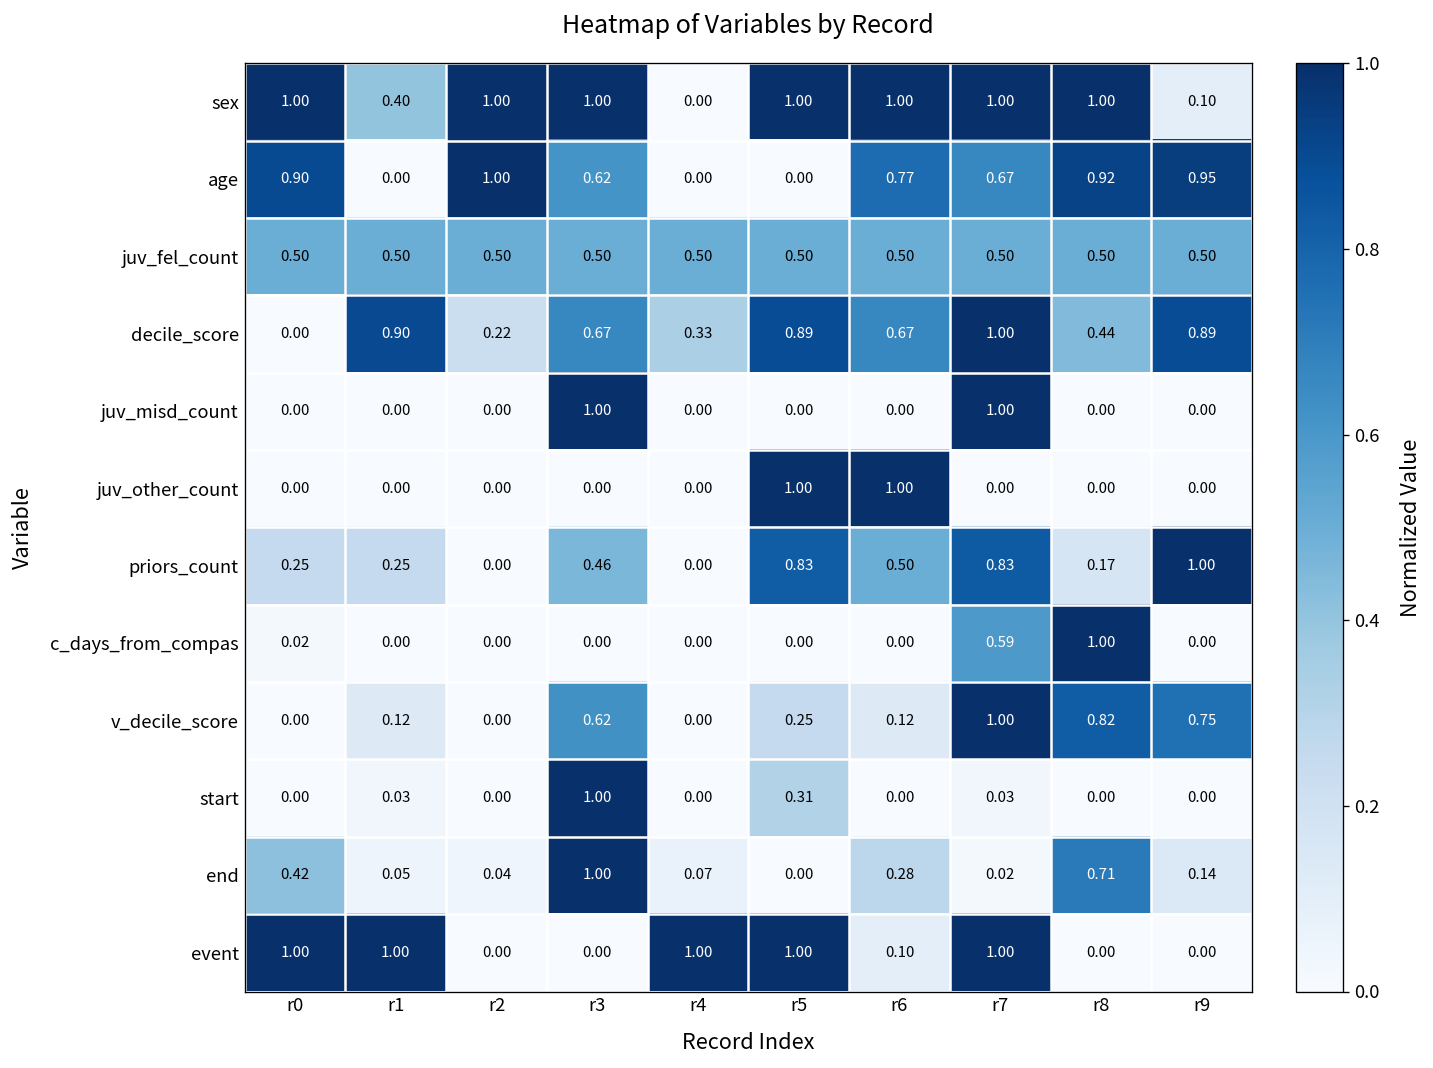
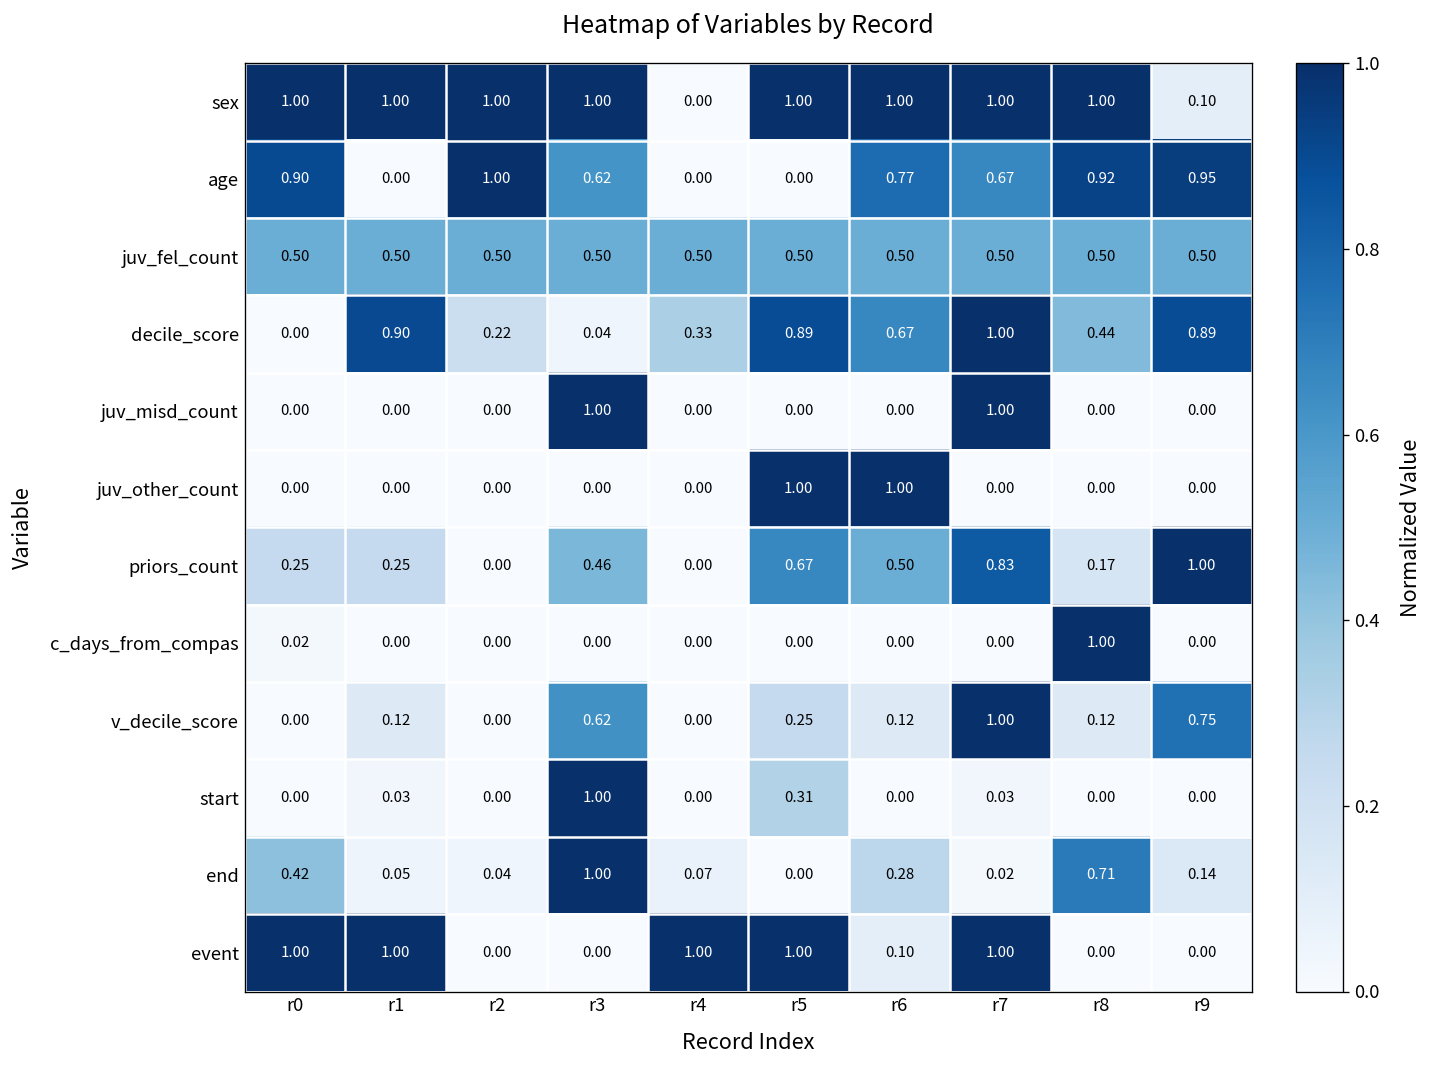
sex, r1: 0.40 -> 1.00
decile_score, r3: 0.67 -> 0.04
priors_count, r5: 0.83 -> 0.67
c_days_from_compas, r7: 0.59 -> 0.00
v_decile_score, r8: 0.82 -> 0.12
